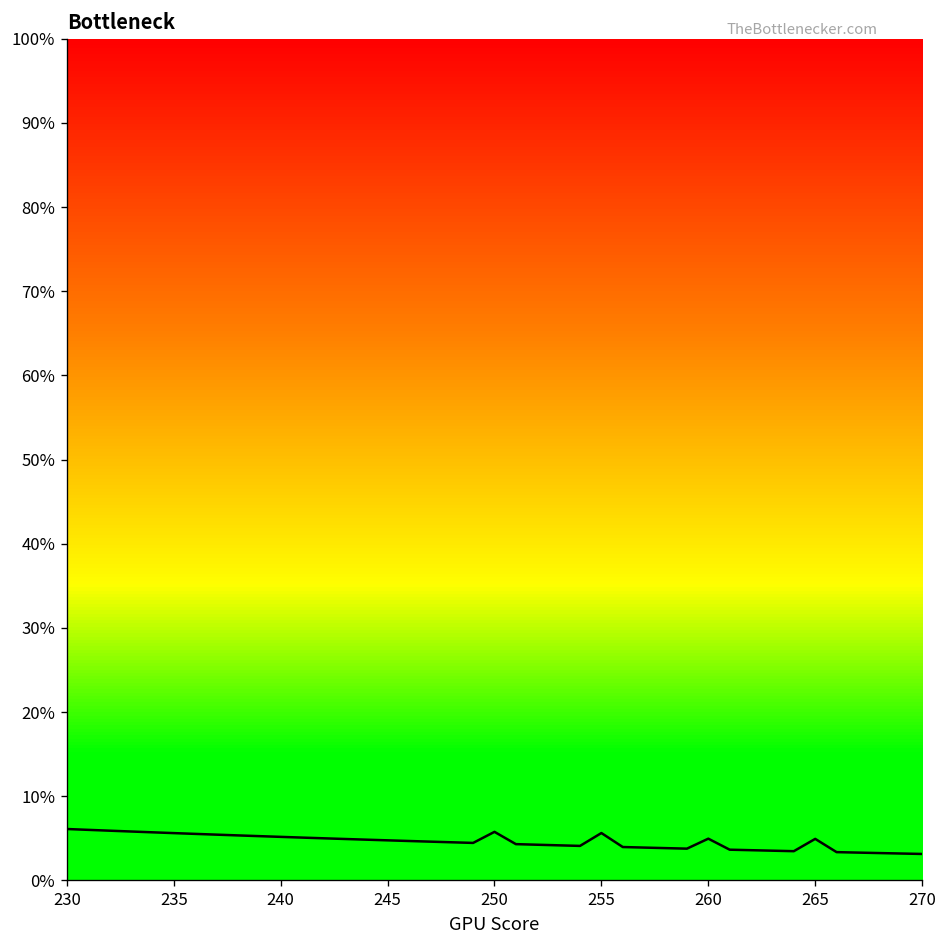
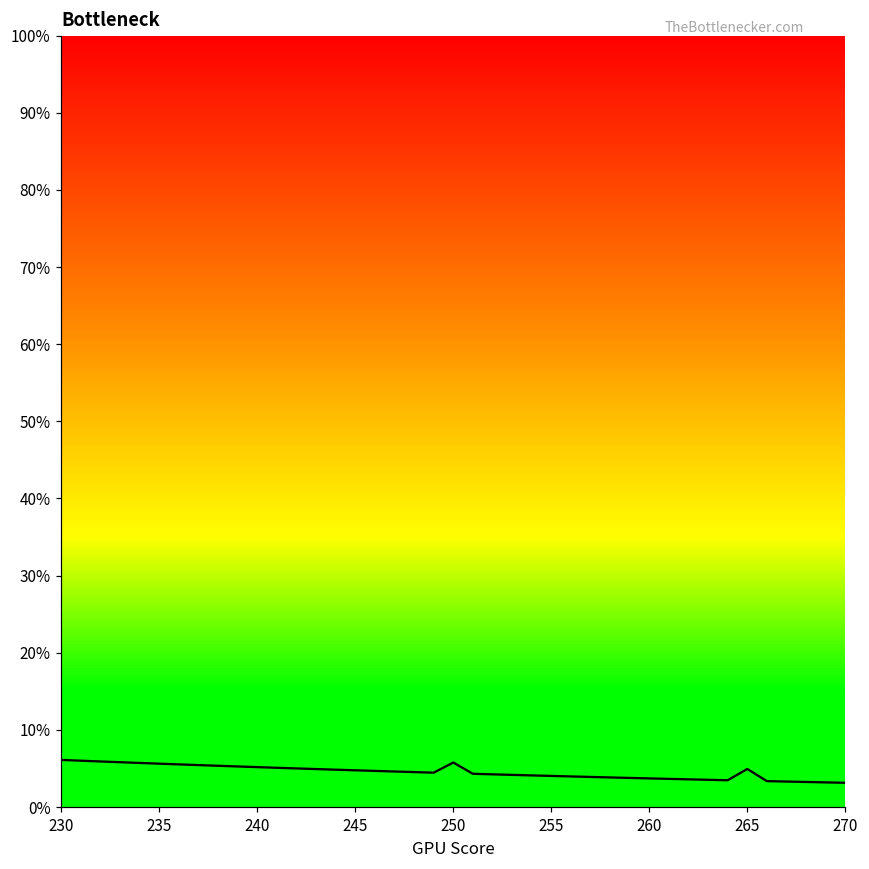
255: 6% -> 4%
260: 5% -> 4%
